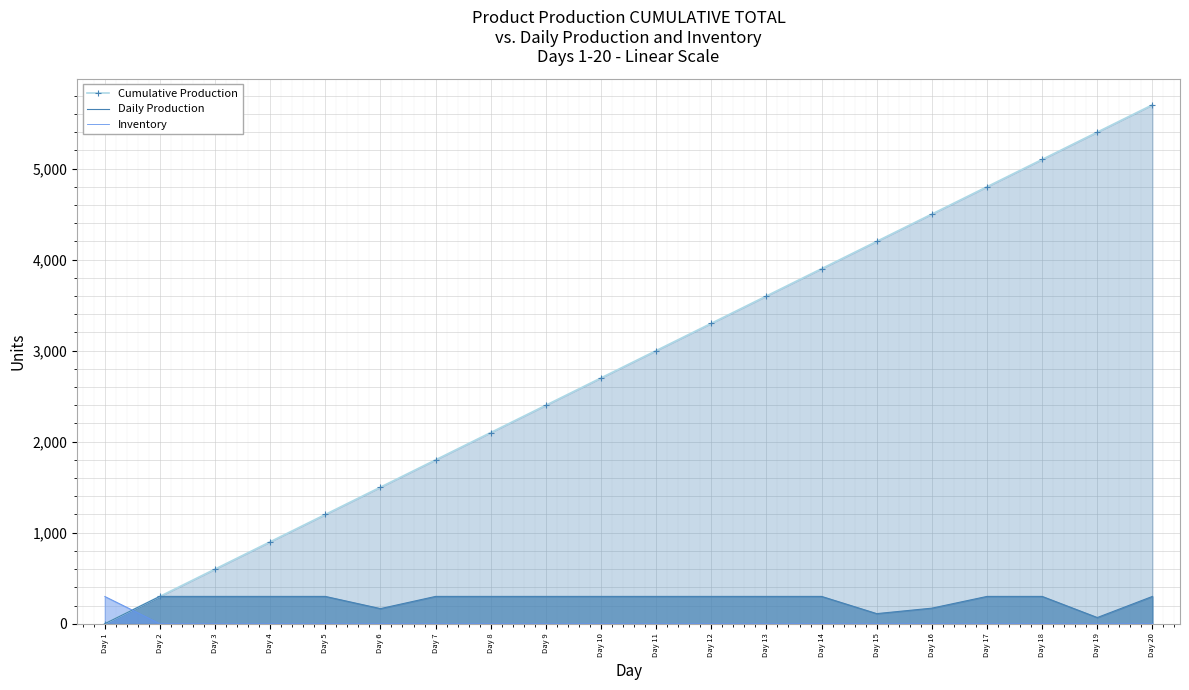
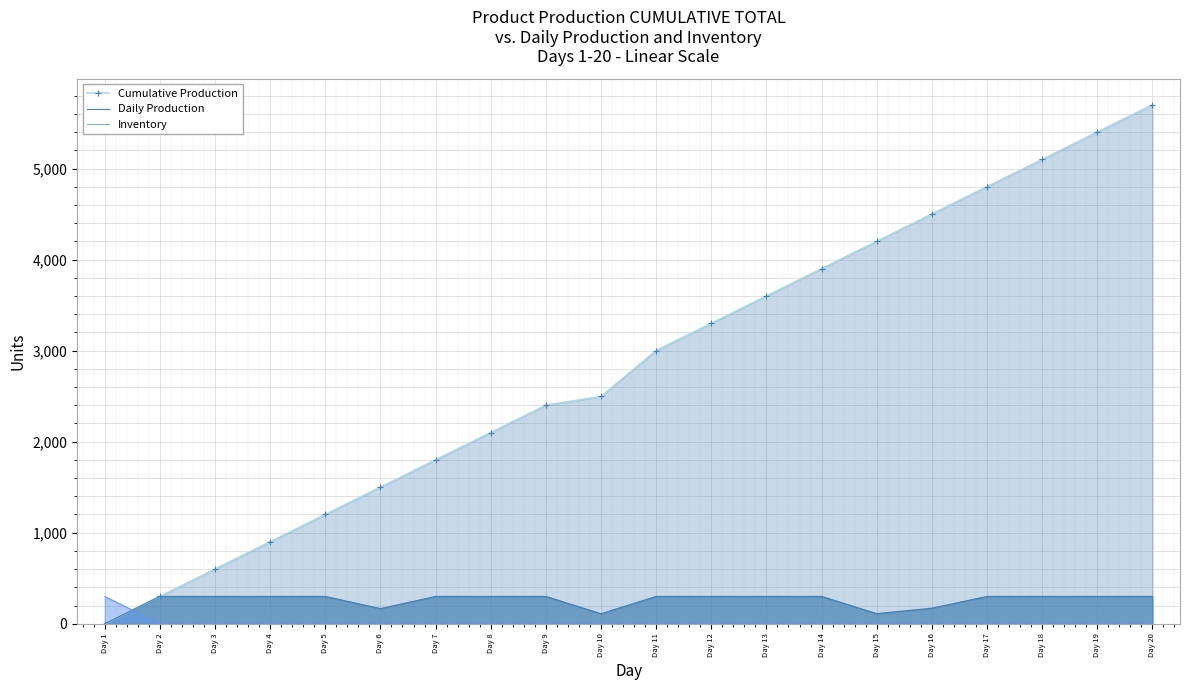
Cumulative Production, Day 10: 2,700 -> 2,500
Daily Production, Day 10: 300 -> 100
Daily Production, Day 19: 100 -> 300
